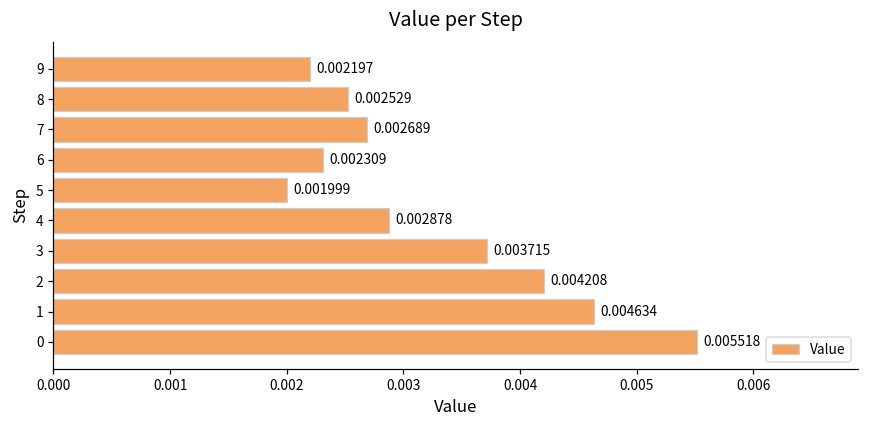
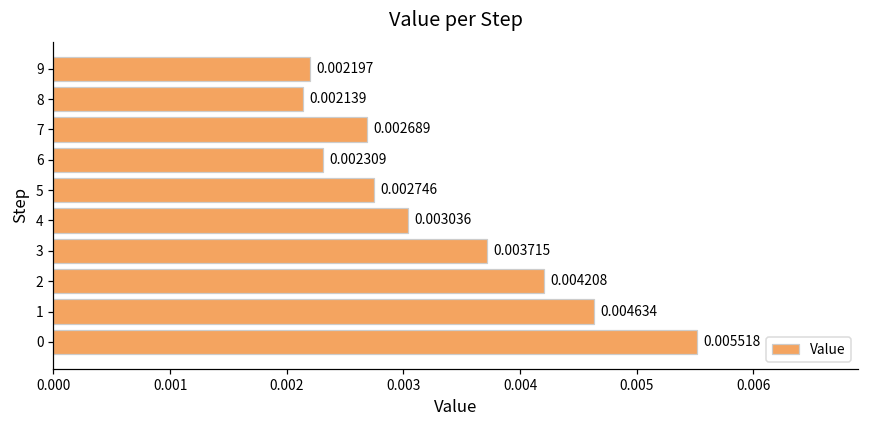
8: 0.002529 -> 0.002139
5: 0.001999 -> 0.002746
4: 0.002878 -> 0.003036
